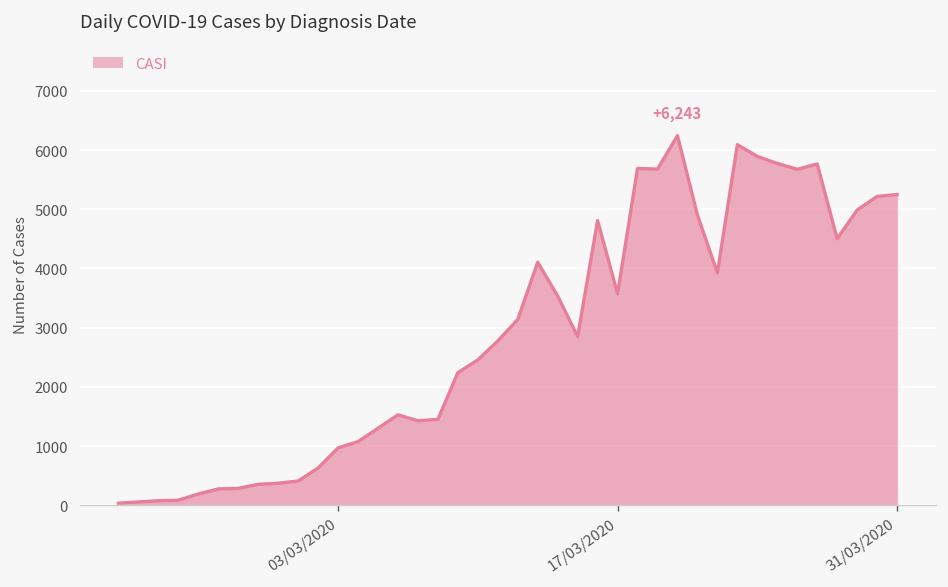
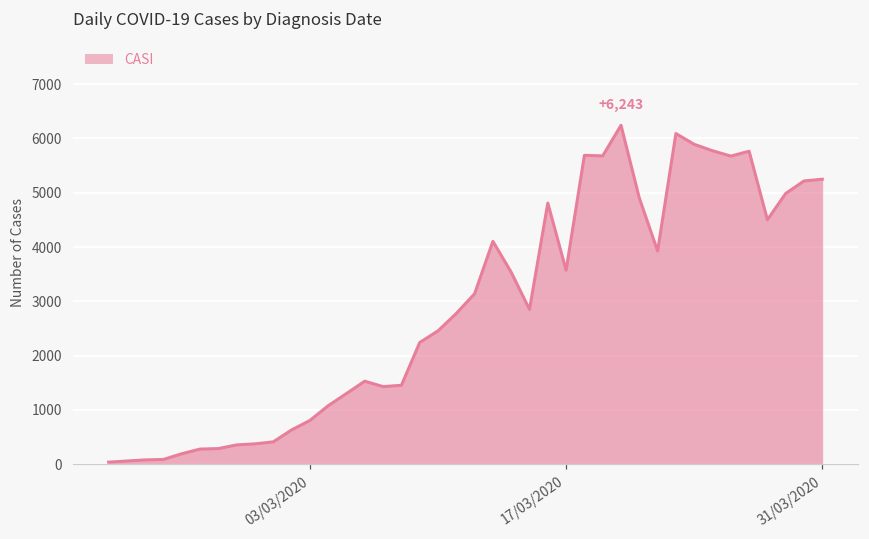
03/03/2020: 1000 -> 800
